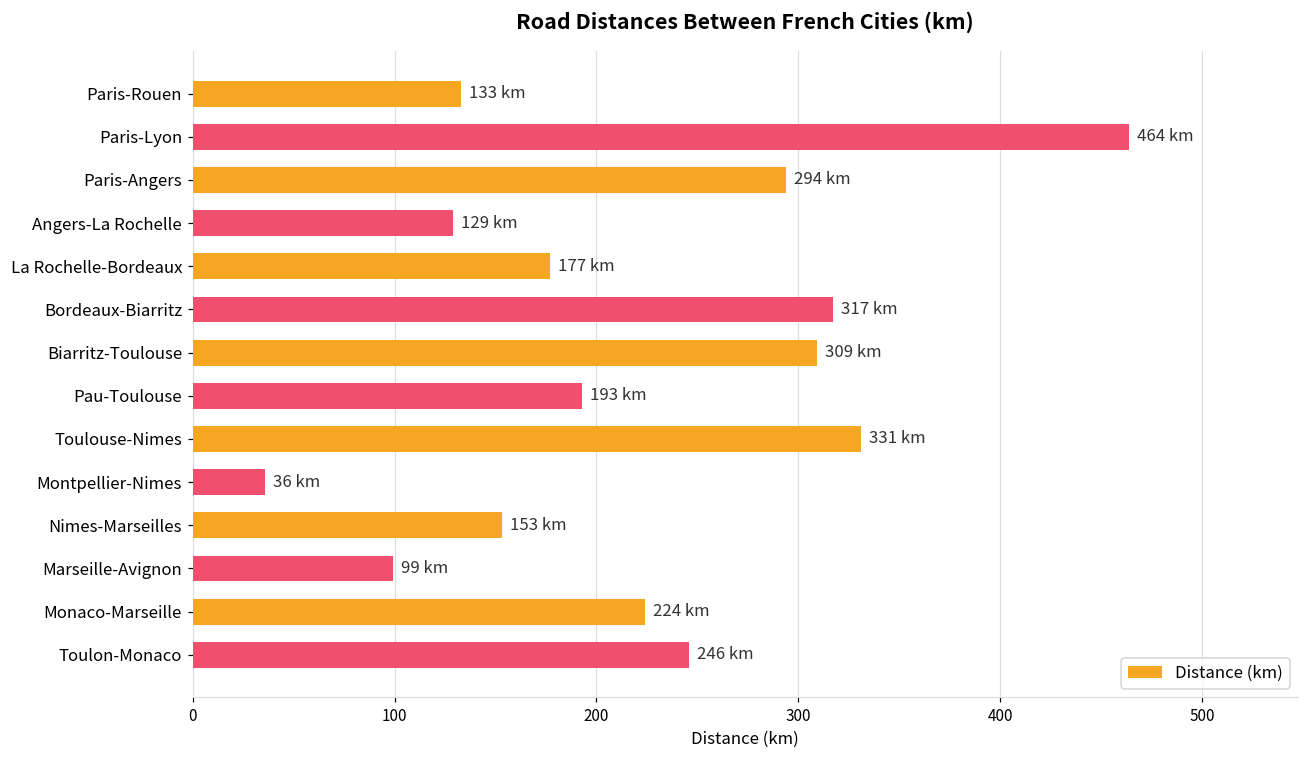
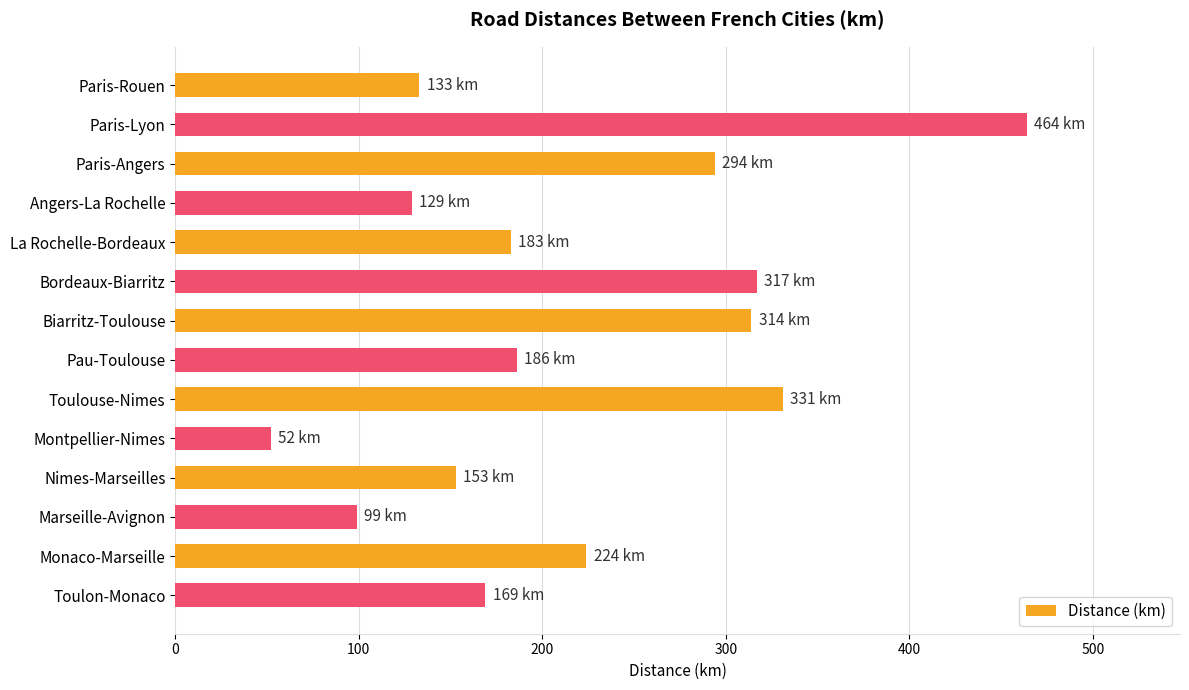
La Rochelle-Bordeaux: 177 -> 183
Biarritz-Toulouse: 309 -> 314
Pau-Toulouse: 193 -> 186
Montpellier-Nimes: 36 -> 52
Toulon-Monaco: 246 -> 169
